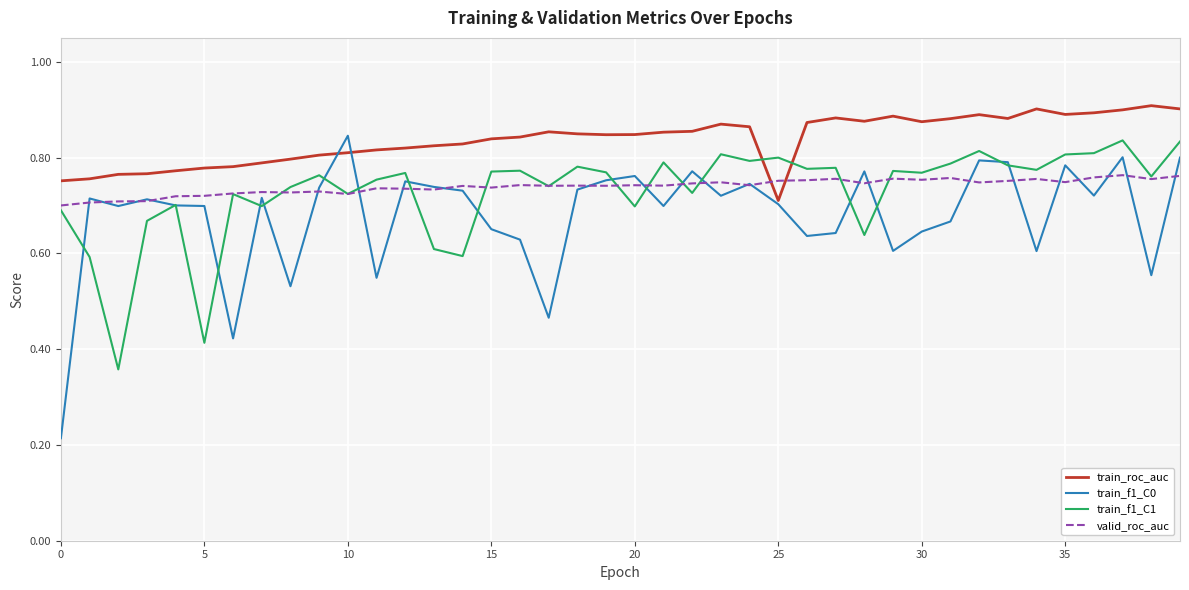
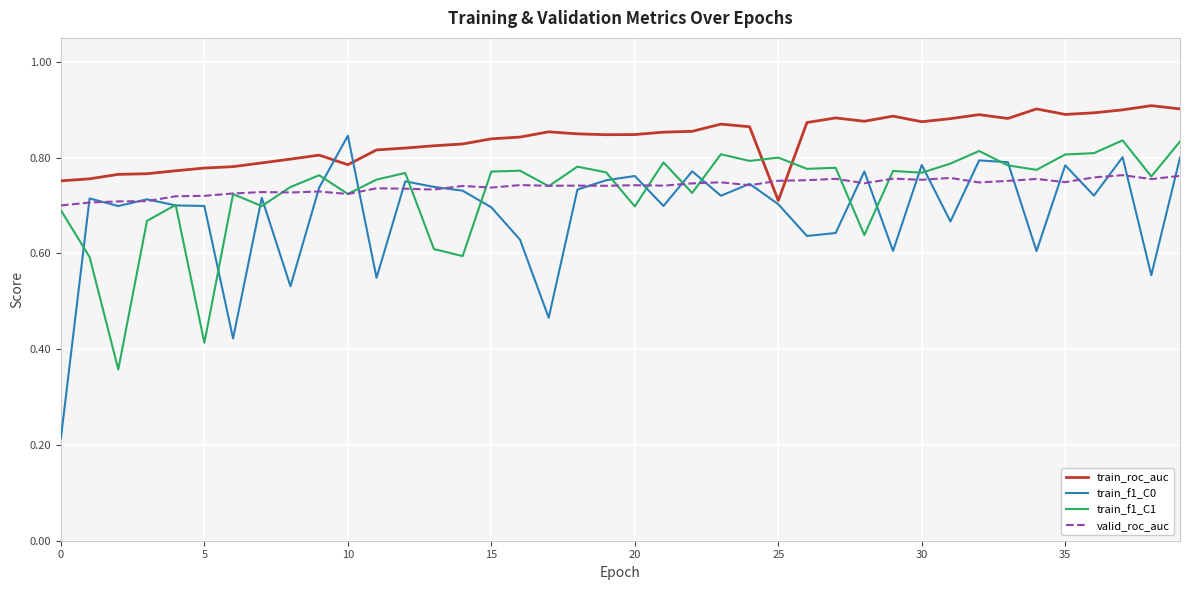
train_roc_auc, 10: 0.81 -> 0.79
train_f1_C0, 15: 0.65 -> 0.70
train_f1_C0, 30: 0.65 -> 0.78
